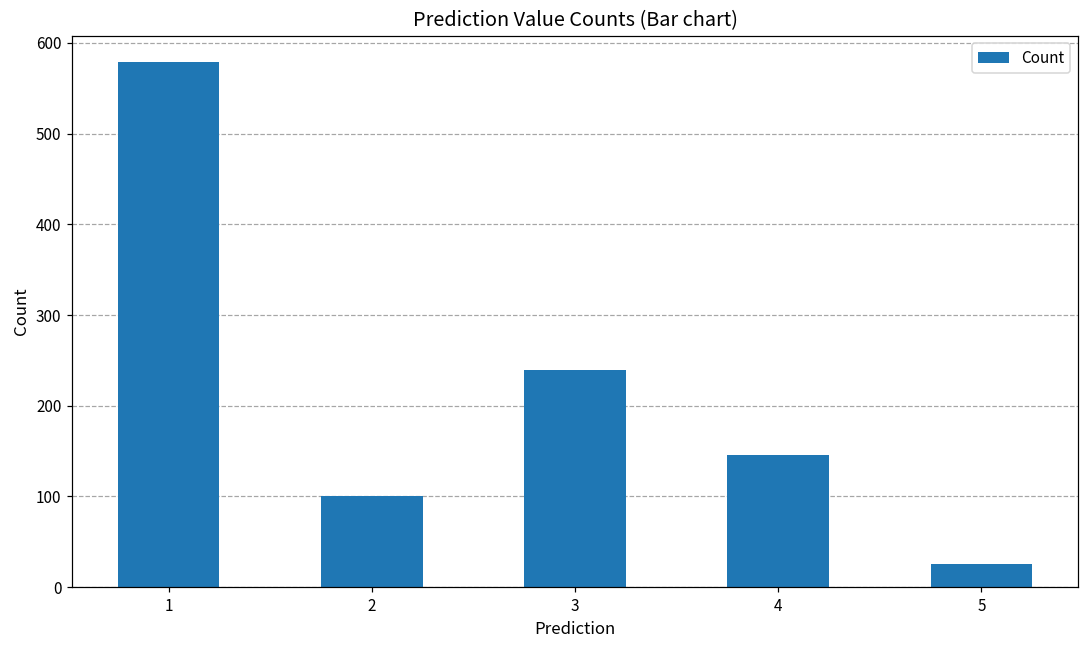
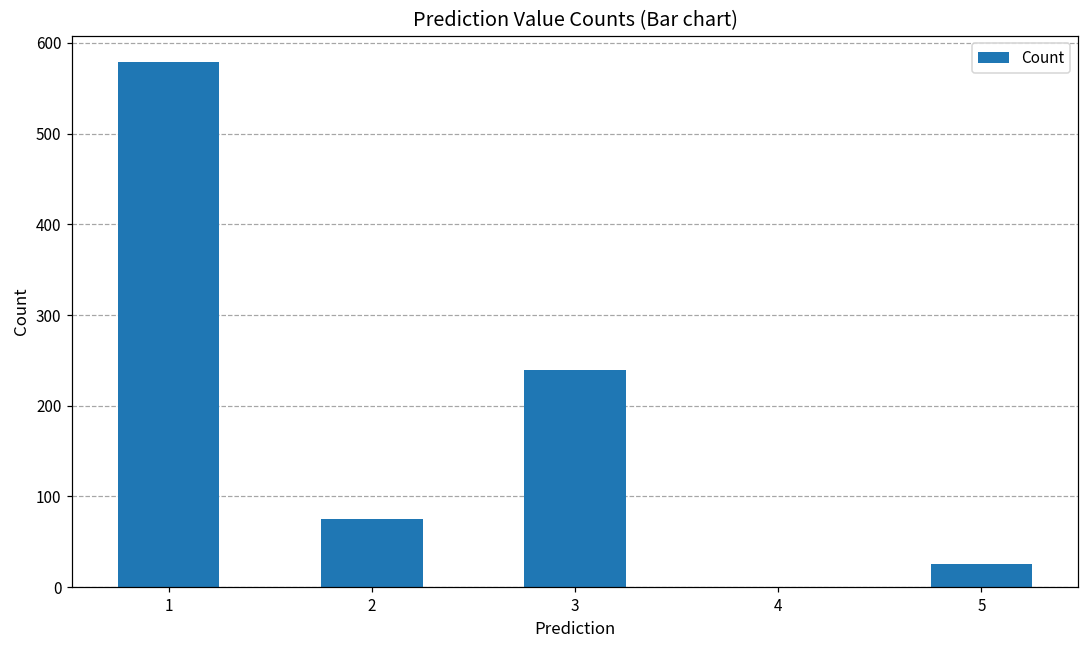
2: 100 -> 80
4: 150 -> 0
